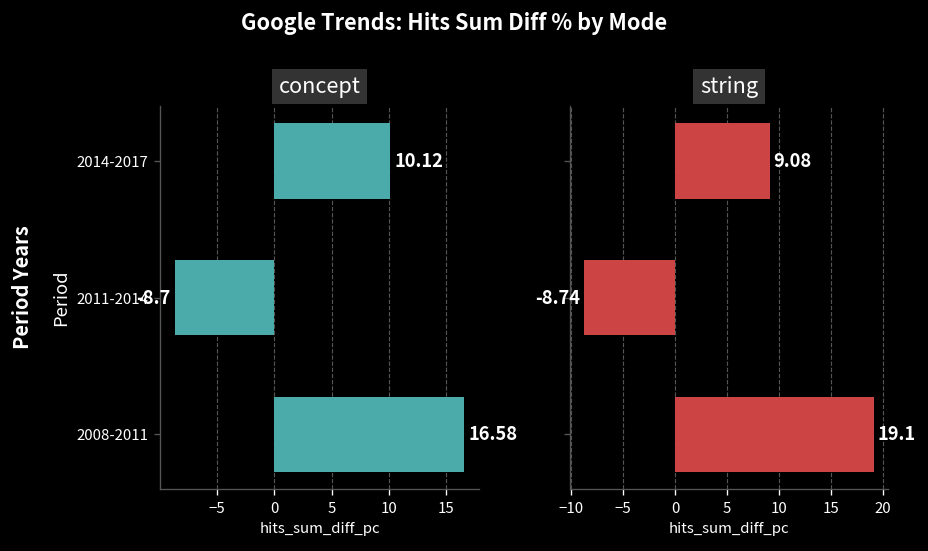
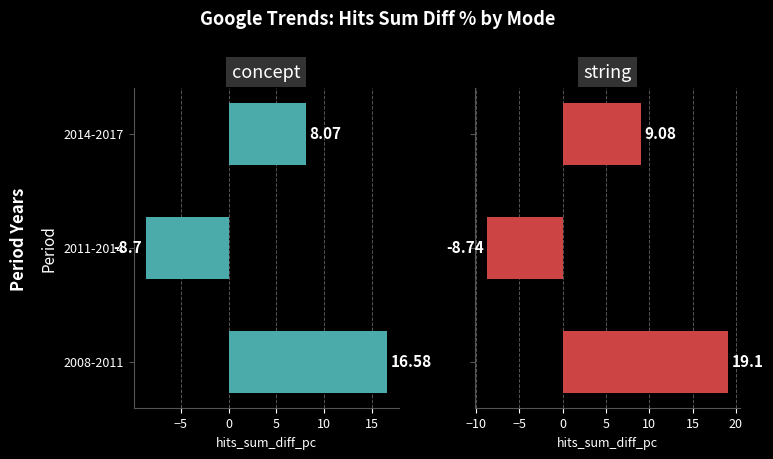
concept, 2014-2017: 10.12 -> 8.07
